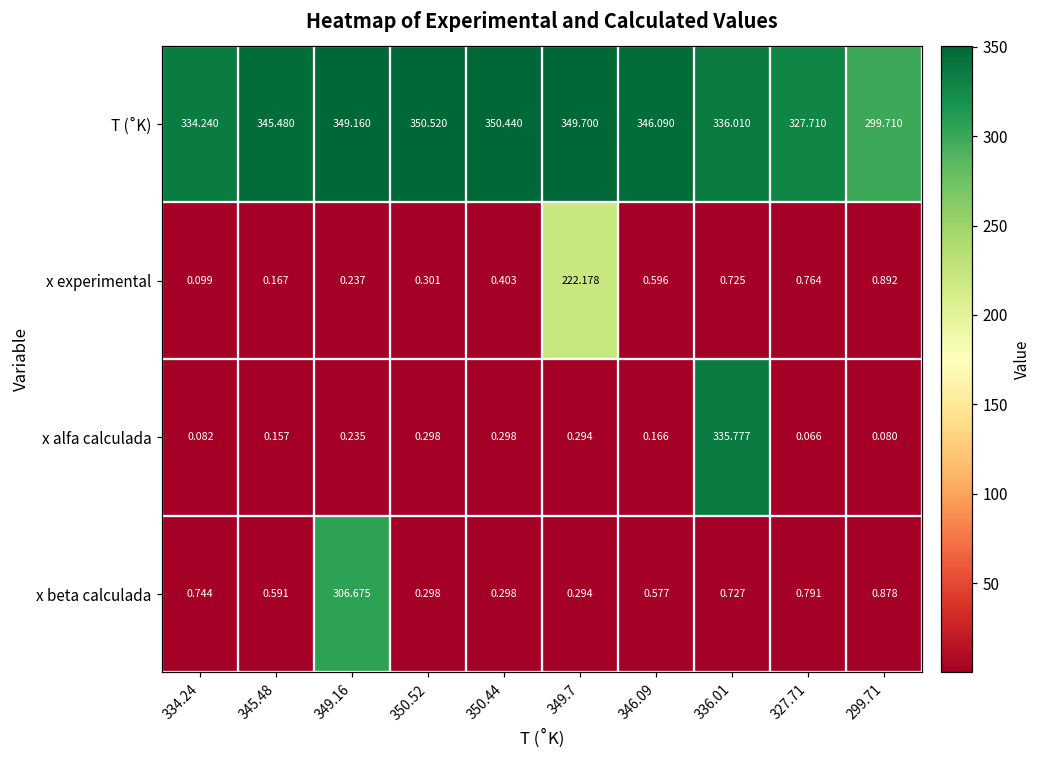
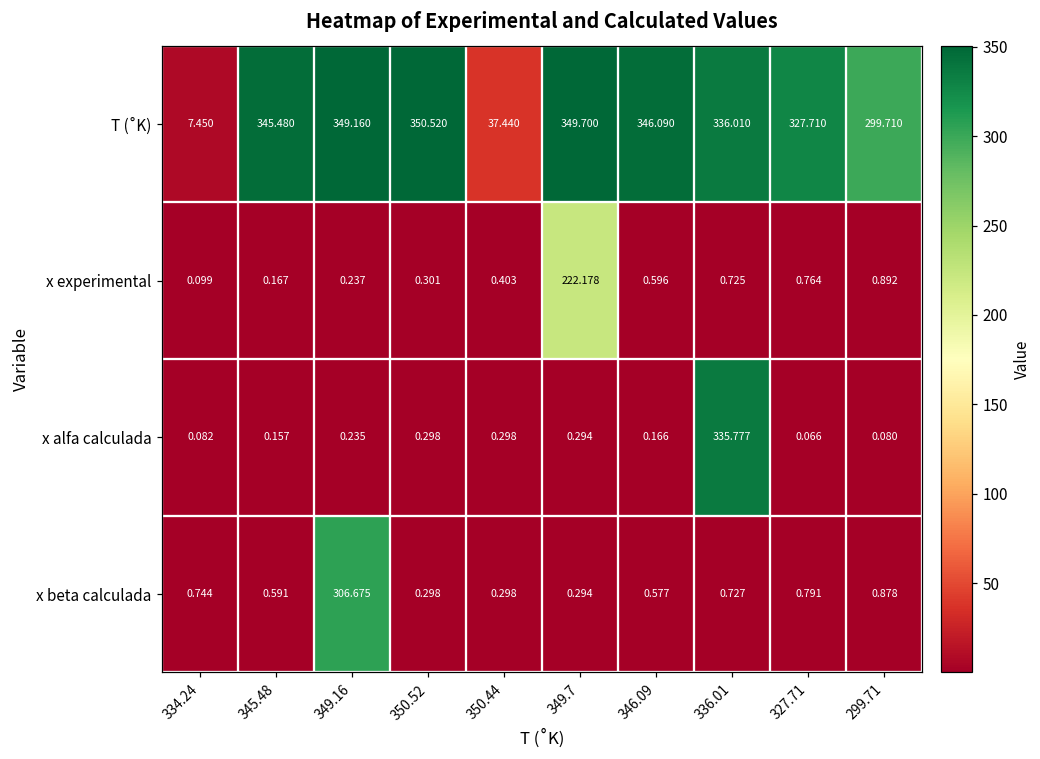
T (˚K), 334.24: 334.240 -> 7.450
T (˚K), 350.44: 350.440 -> 37.440
